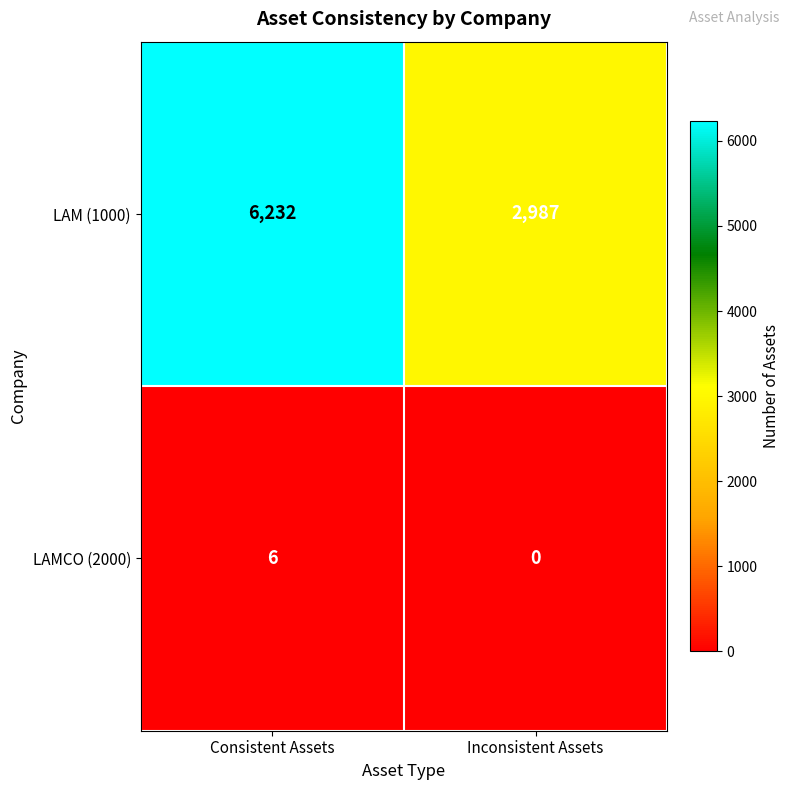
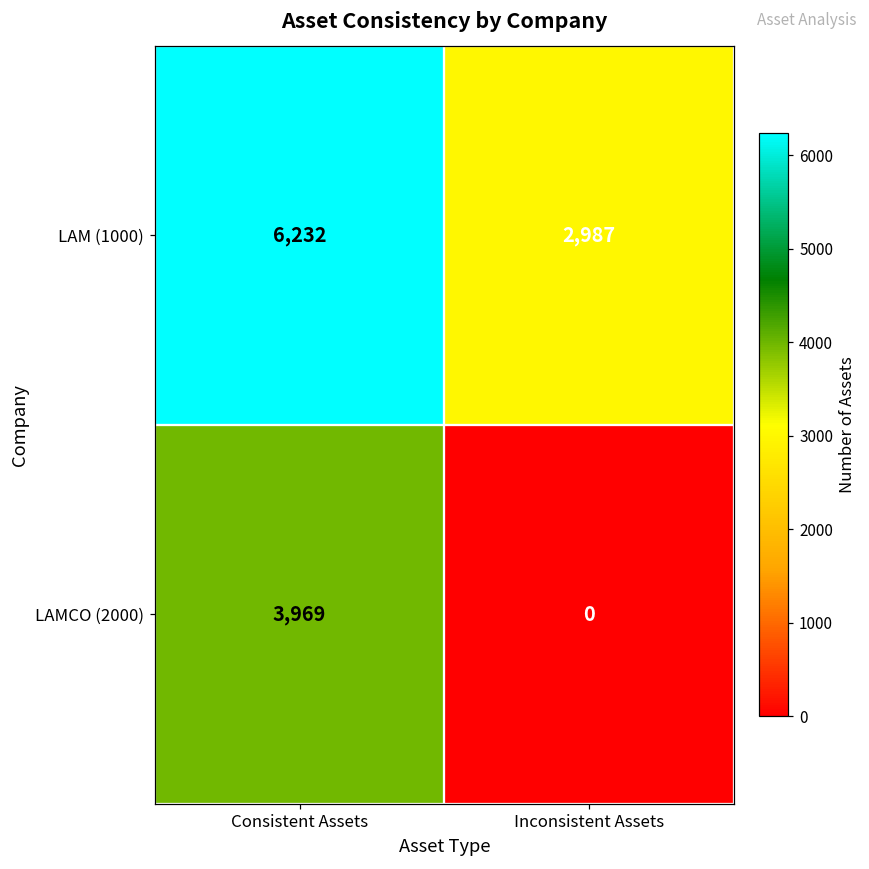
LAMCO (2000), Consistent Assets: 6 -> 3,969
